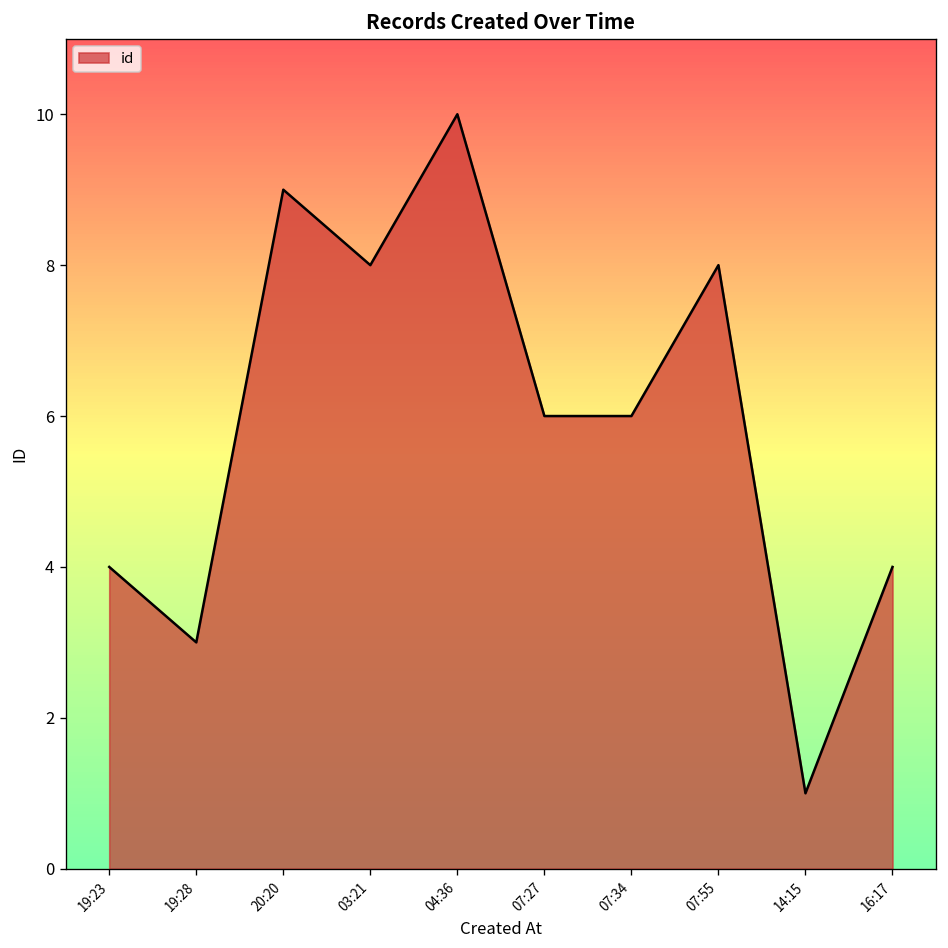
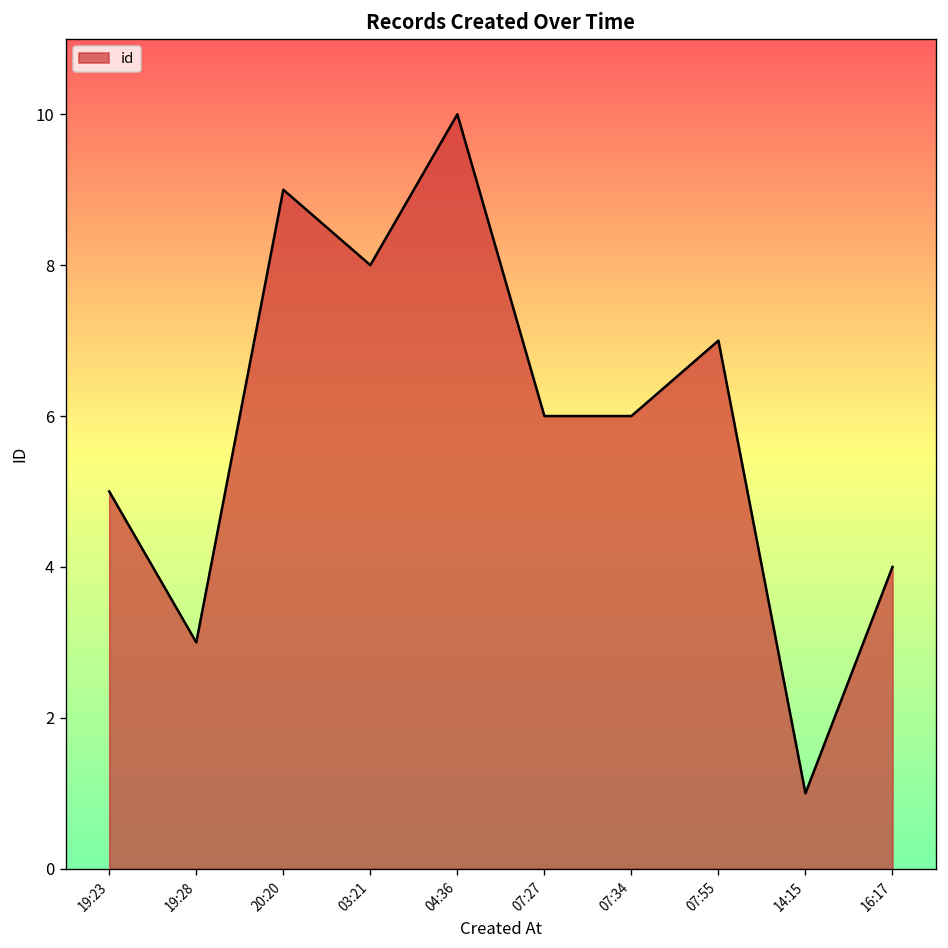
19:23: 4 -> 5
07:55: 8 -> 7
